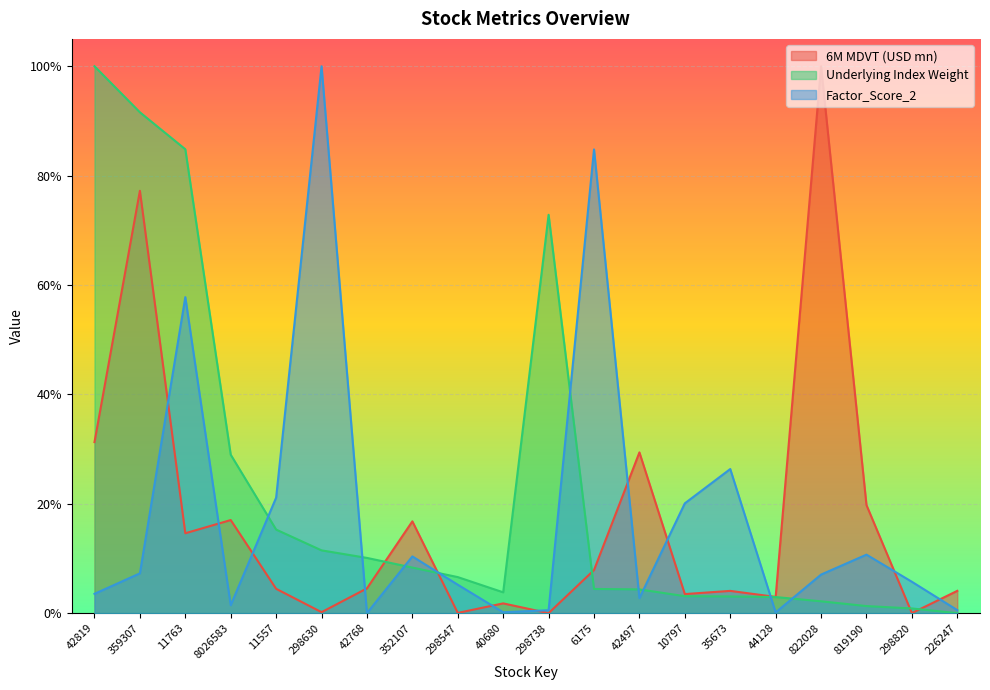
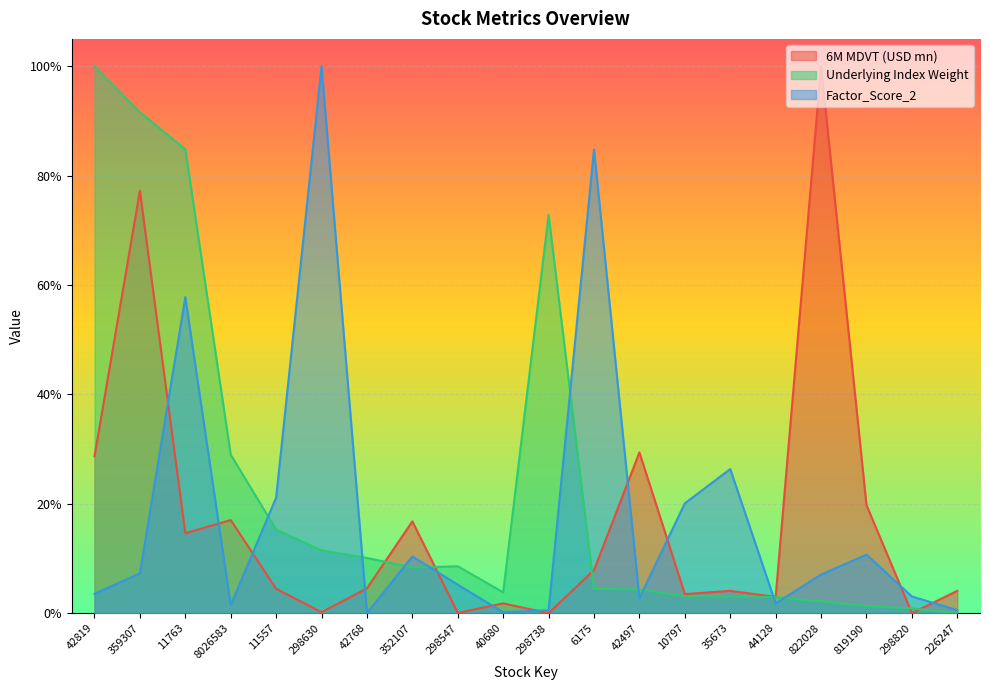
6M MDVT (USD mn), 42819: 31% -> 29%
Underlying Index Weight, 298547: 7% -> 9%
Factor_Score_2, 44128: 0% -> 2%
Factor_Score_2, 298820: 6% -> 3%
